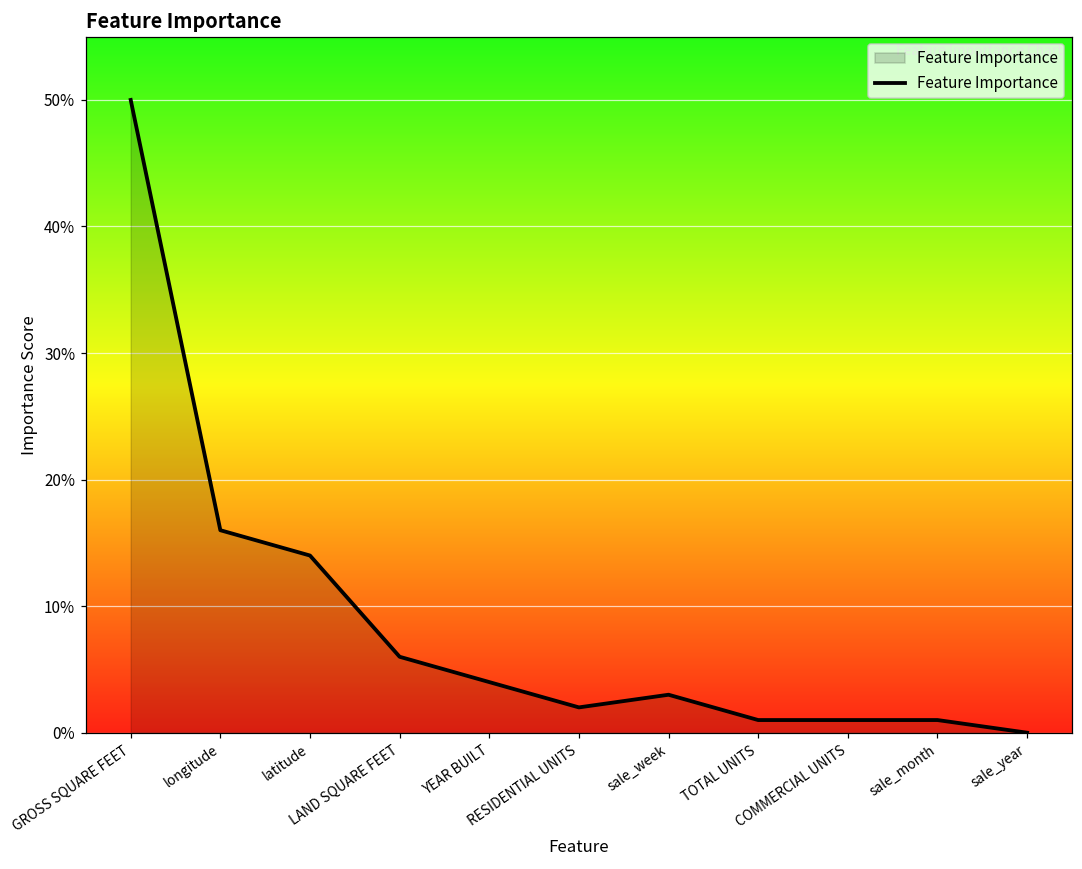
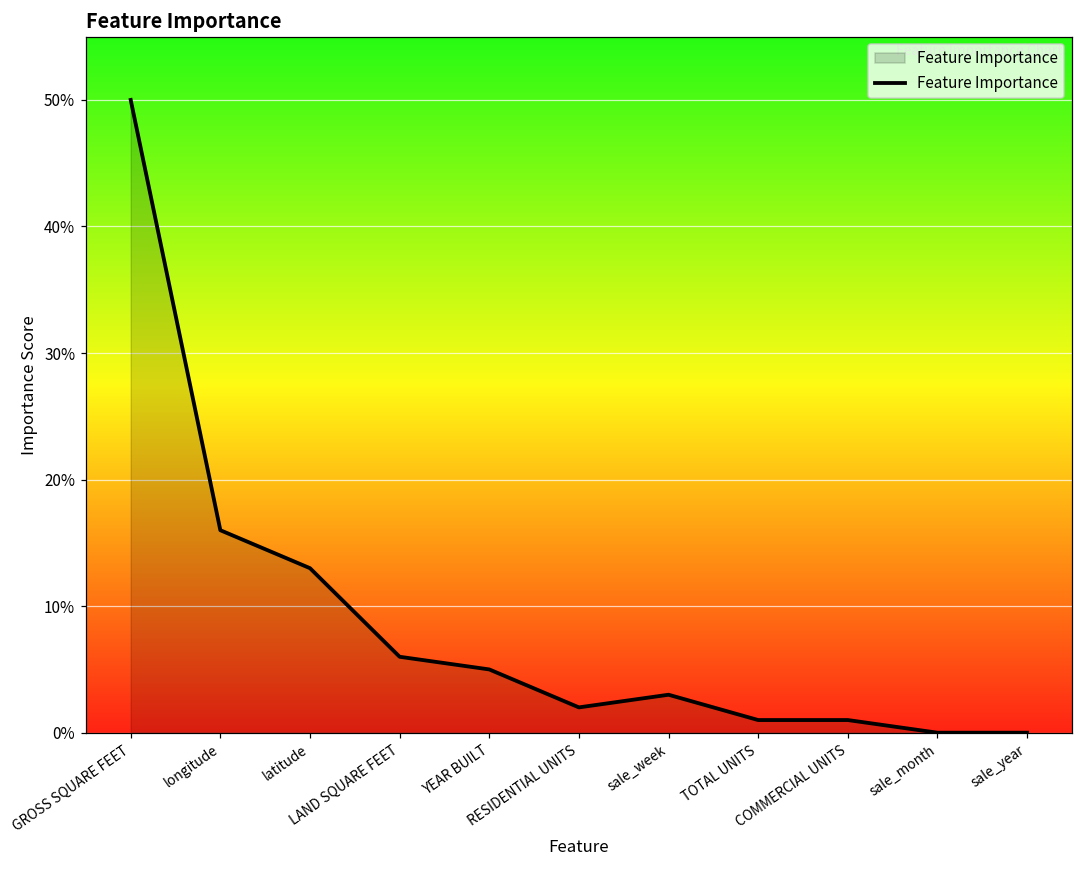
latitude: 14.0% -> 13.0%
YEAR BUILT: 4.0% -> 5.0%
sale_month: 1.0% -> 0.0%
